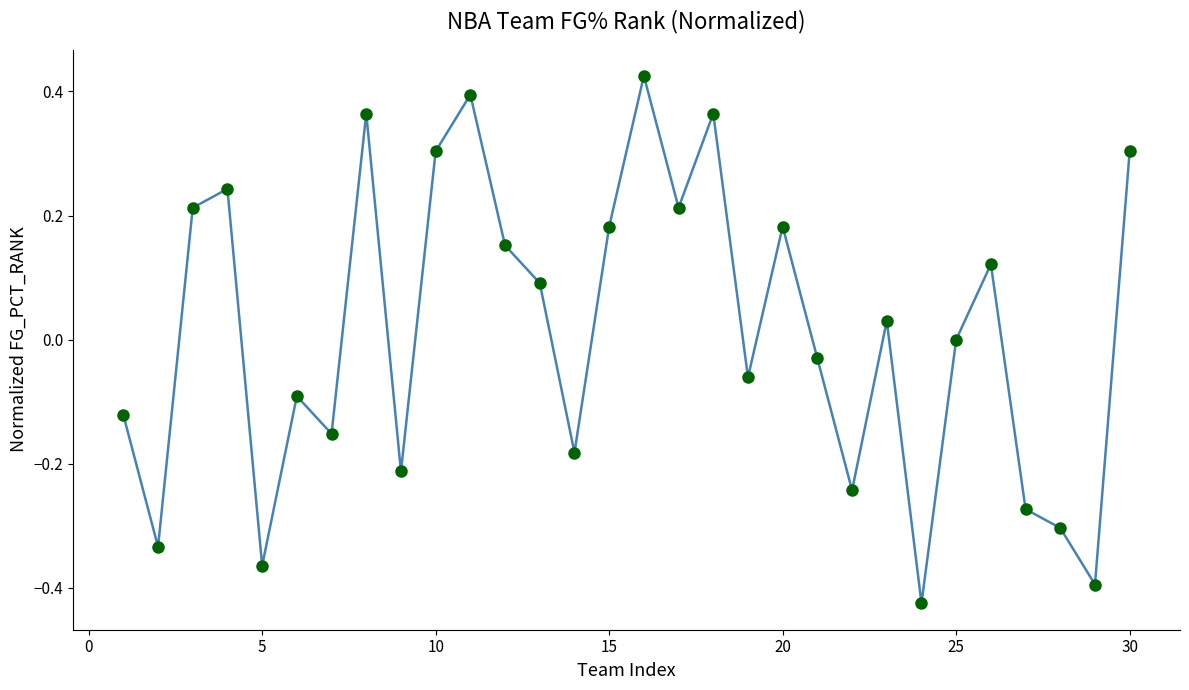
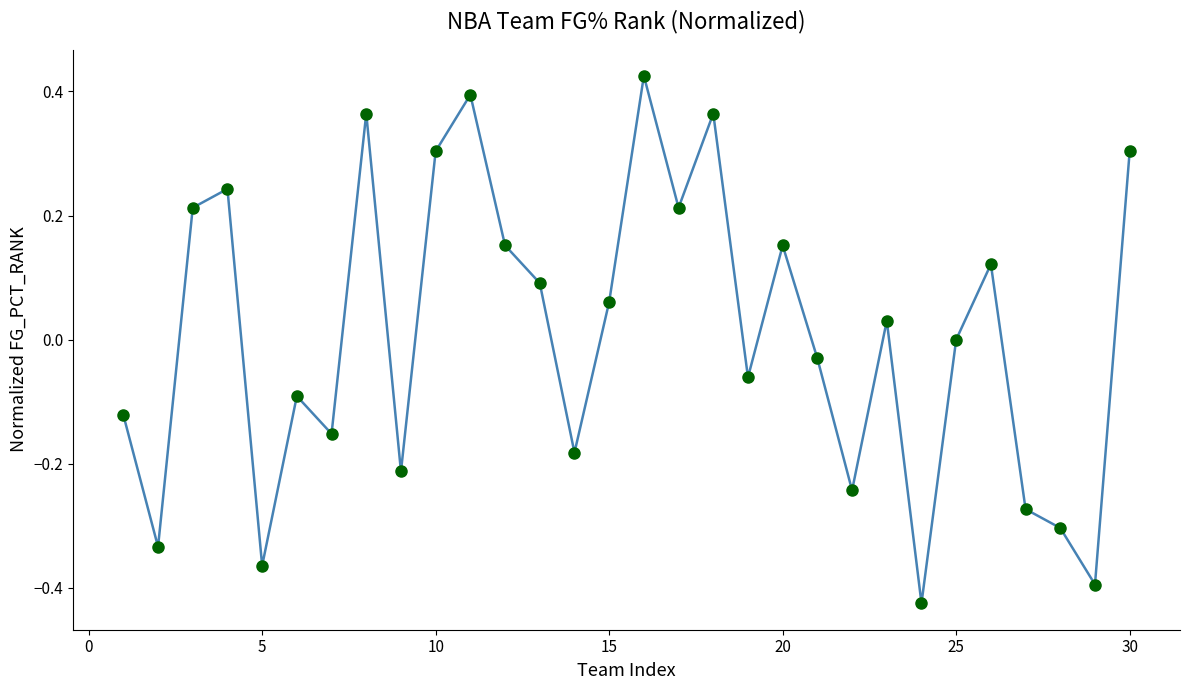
15: 0.18 -> 0.06
20: 0.18 -> 0.15
